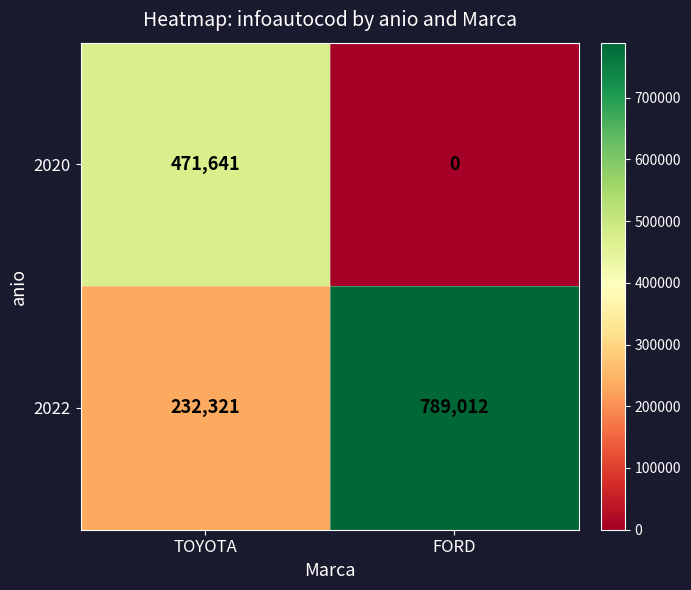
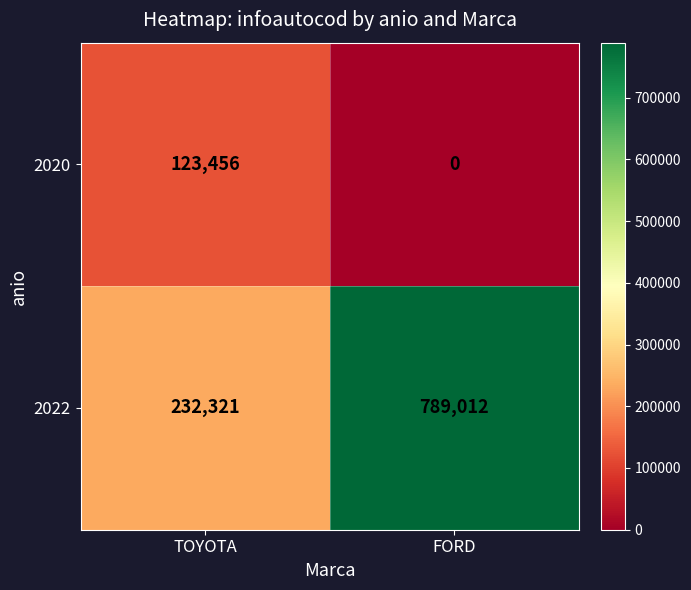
2020, TOYOTA: 471,641 -> 123,456
